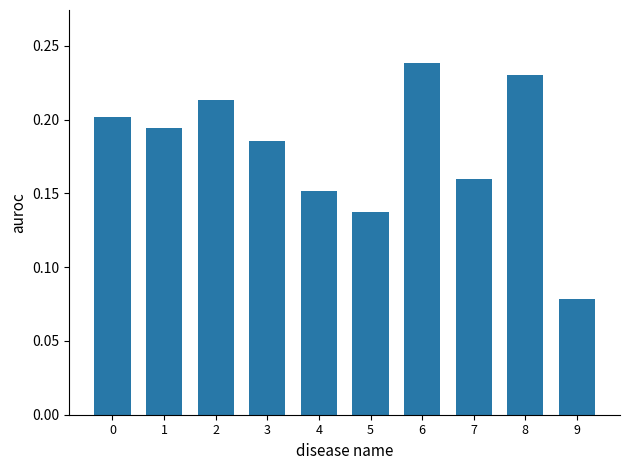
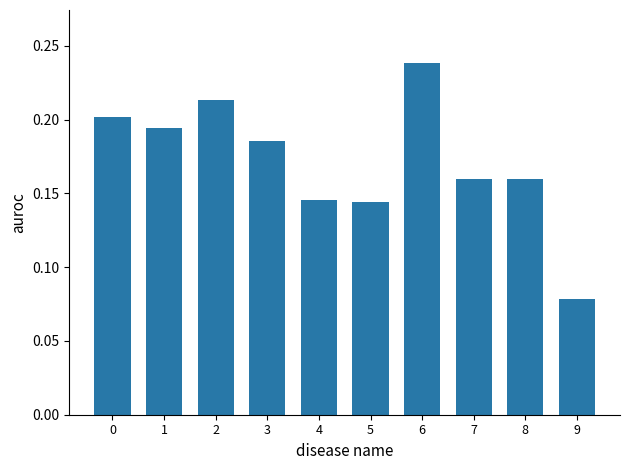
4: 0.152 -> 0.146
5: 0.137 -> 0.144
8: 0.23 -> 0.16
